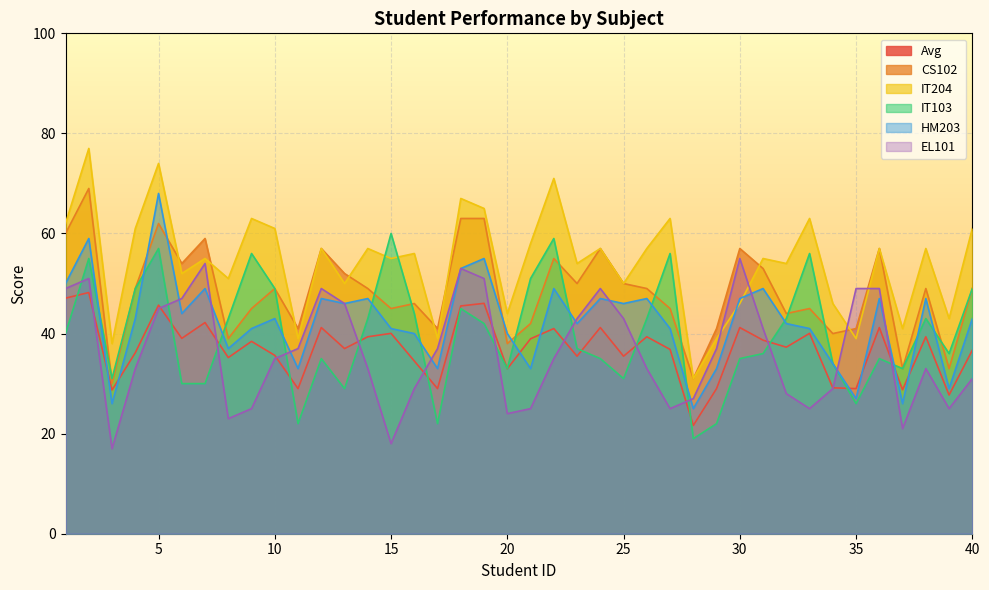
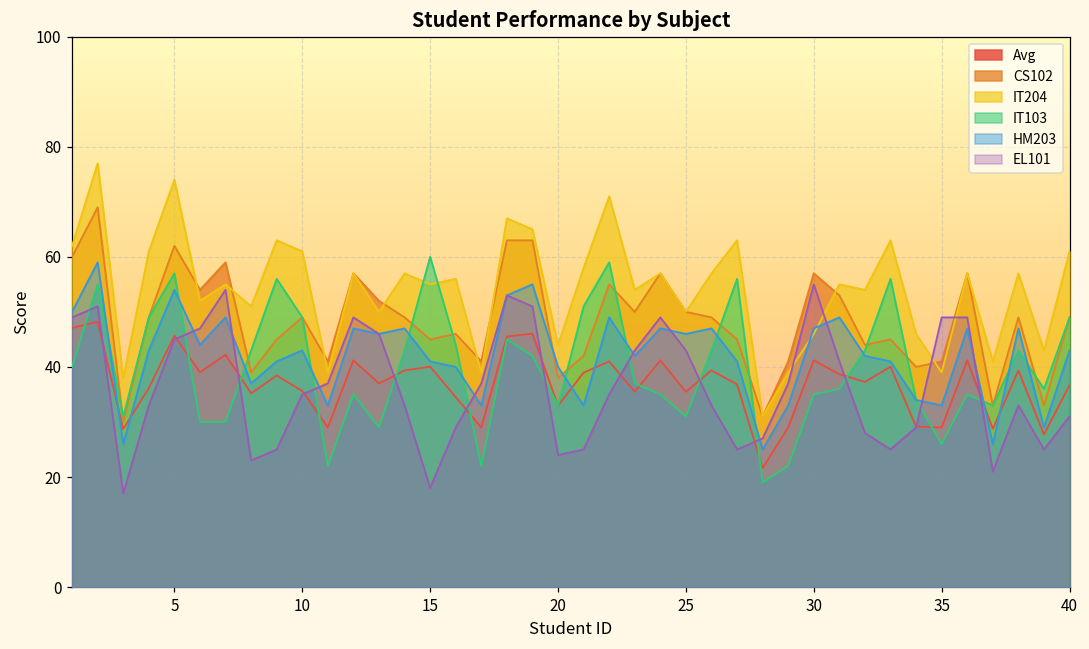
HM203, 5: 68 -> 54
HM203, 35: 27 -> 33
